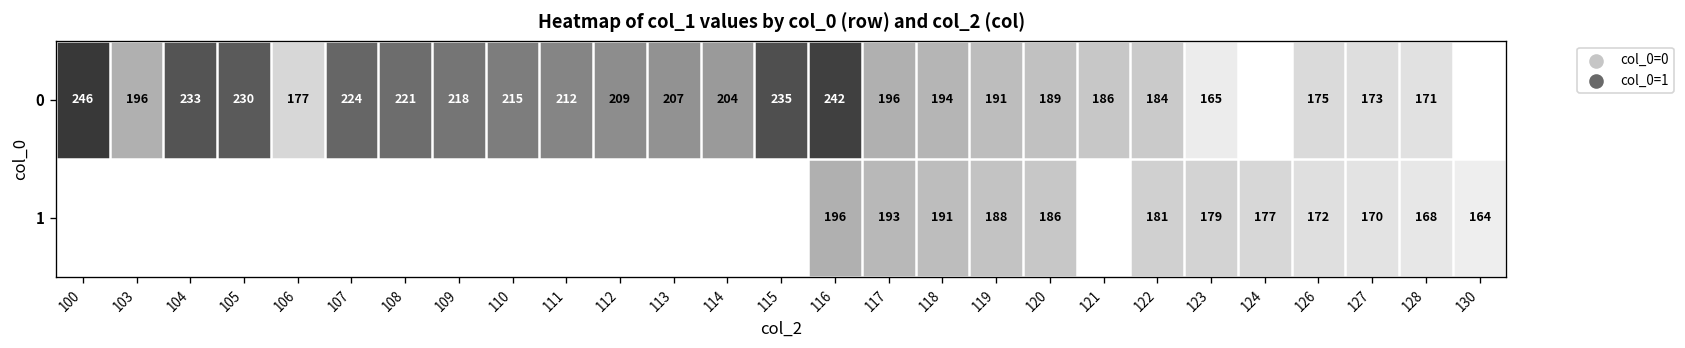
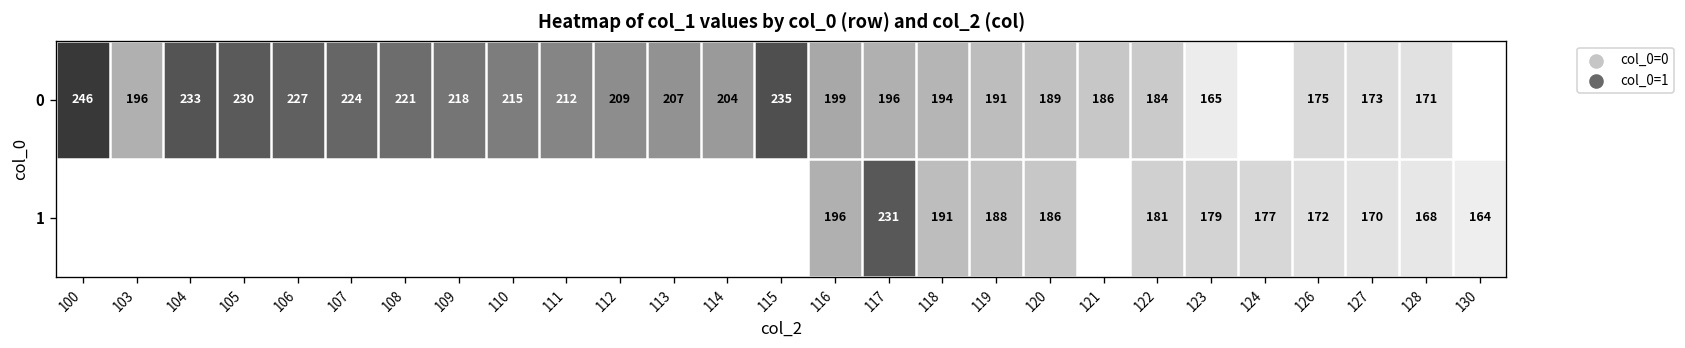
0, 106: 177 -> 227
0, 116: 242 -> 199
1, 117: 193 -> 231
